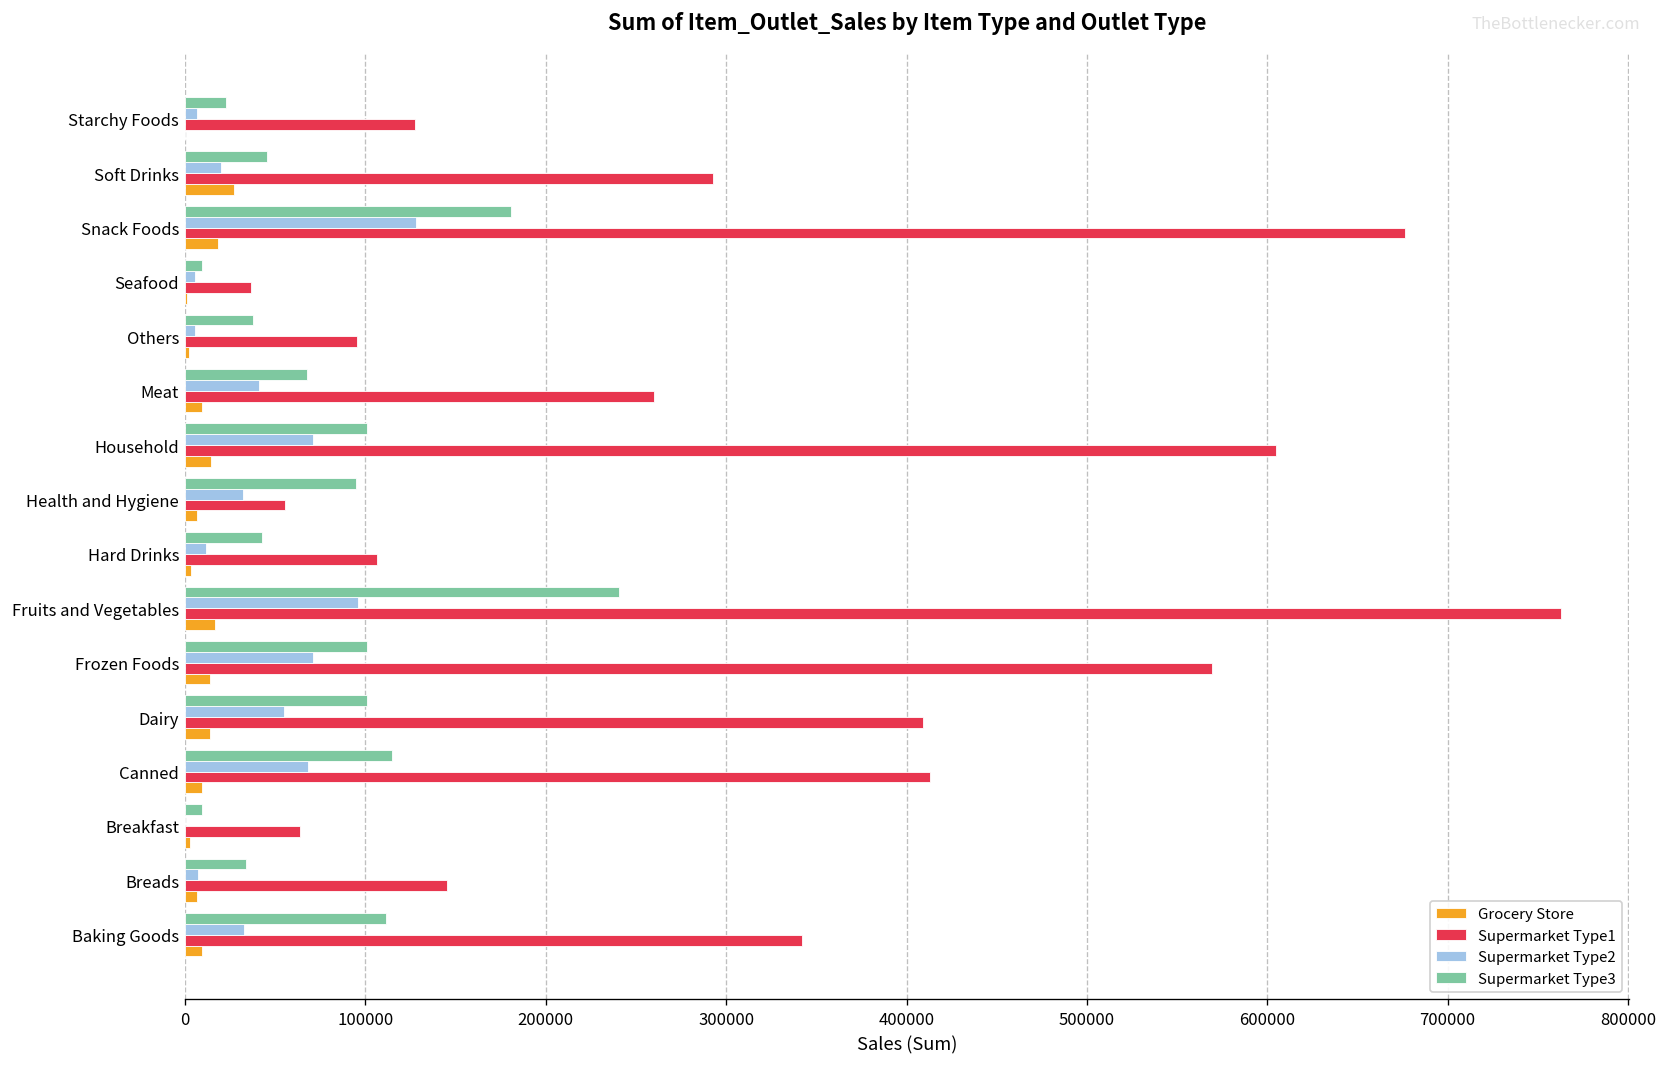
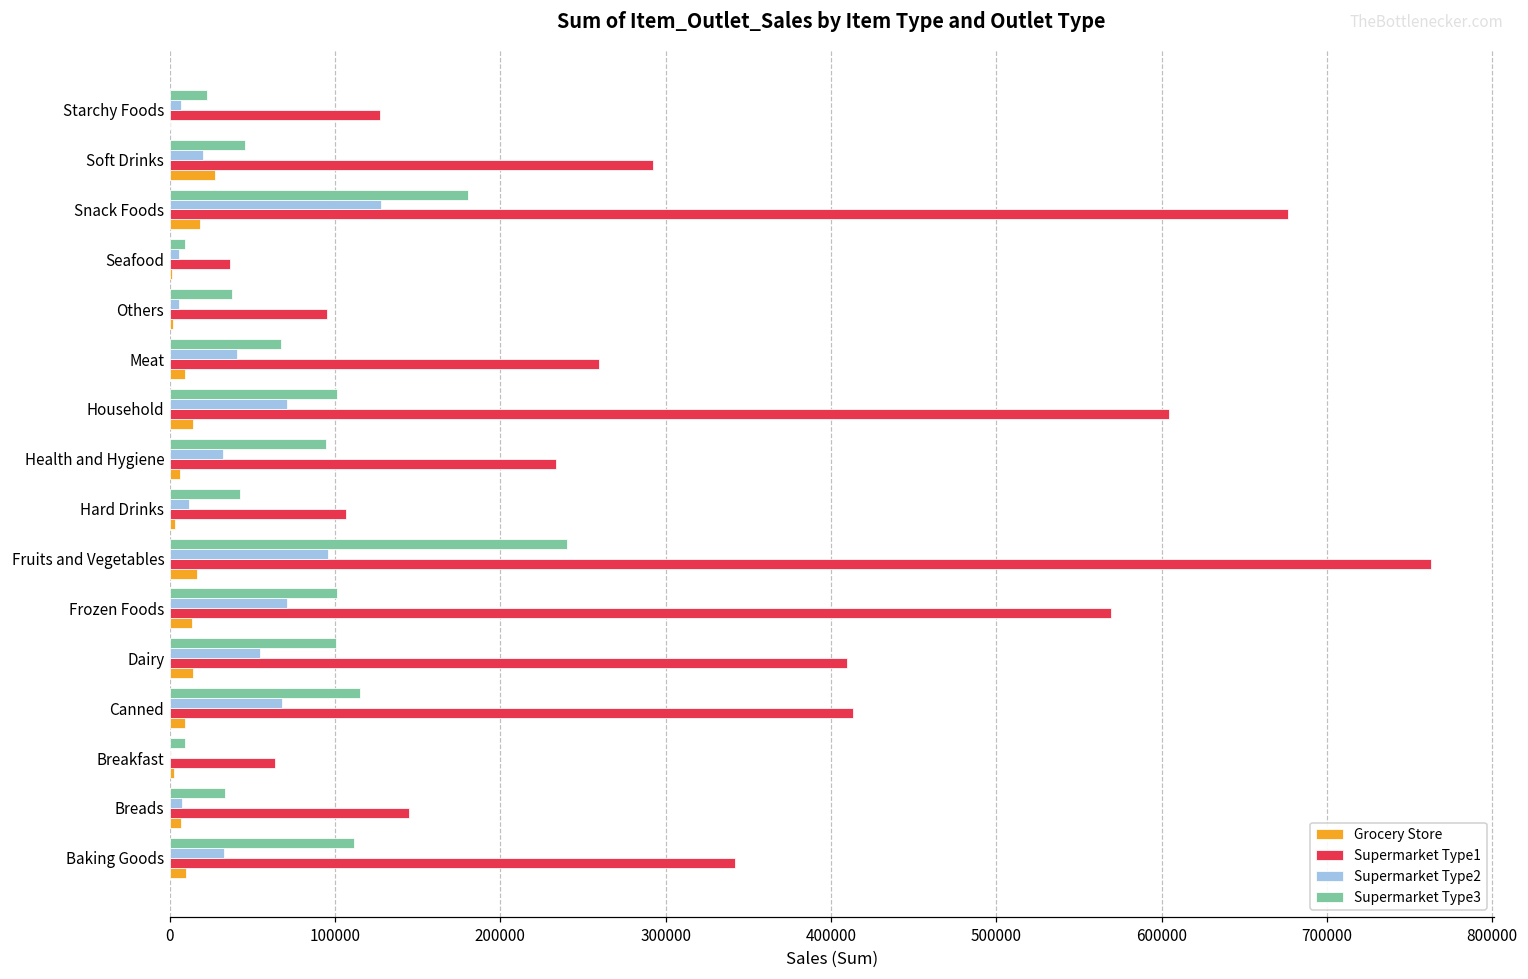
Supermarket Type1, Health and Hygiene: 55000 -> 233000
